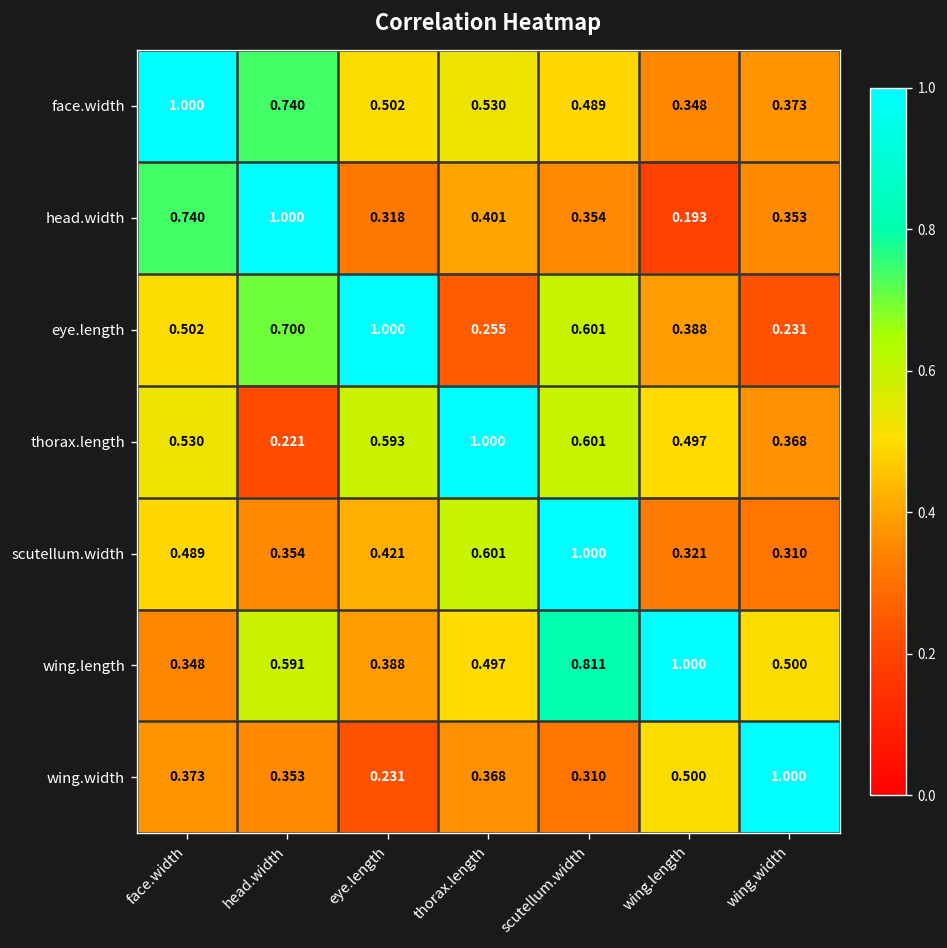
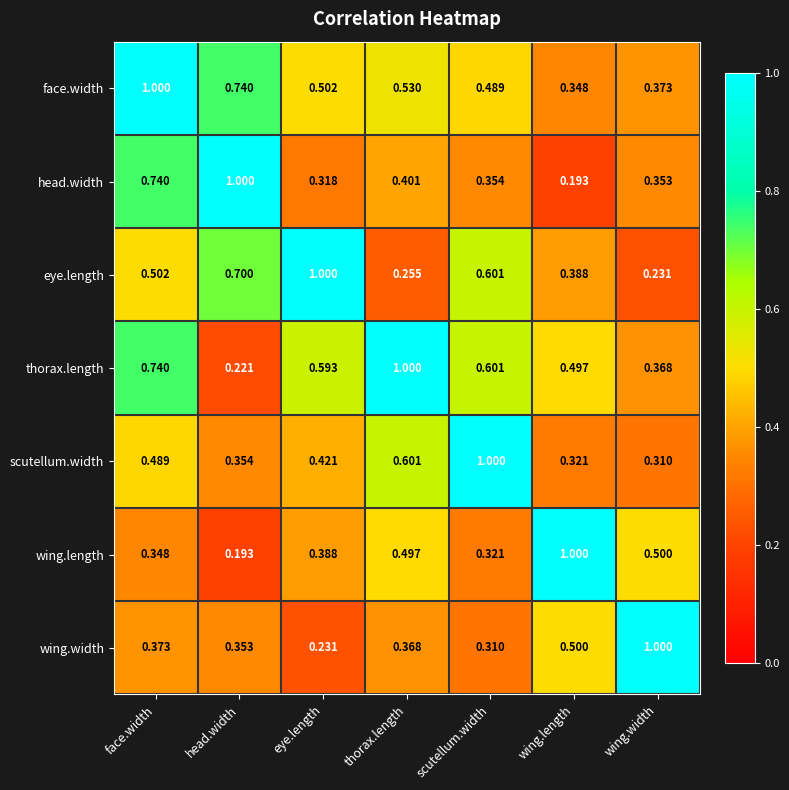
thorax.length, face.width: 0.530 -> 0.740
wing.length, head.width: 0.591 -> 0.193
wing.length, scutellum.width: 0.811 -> 0.321
